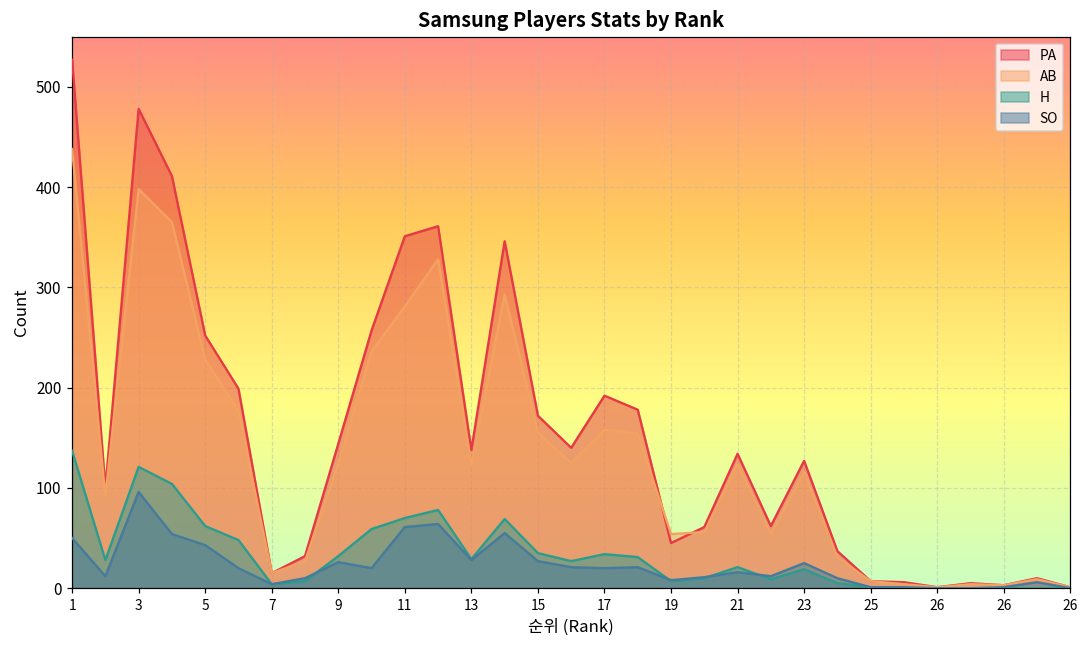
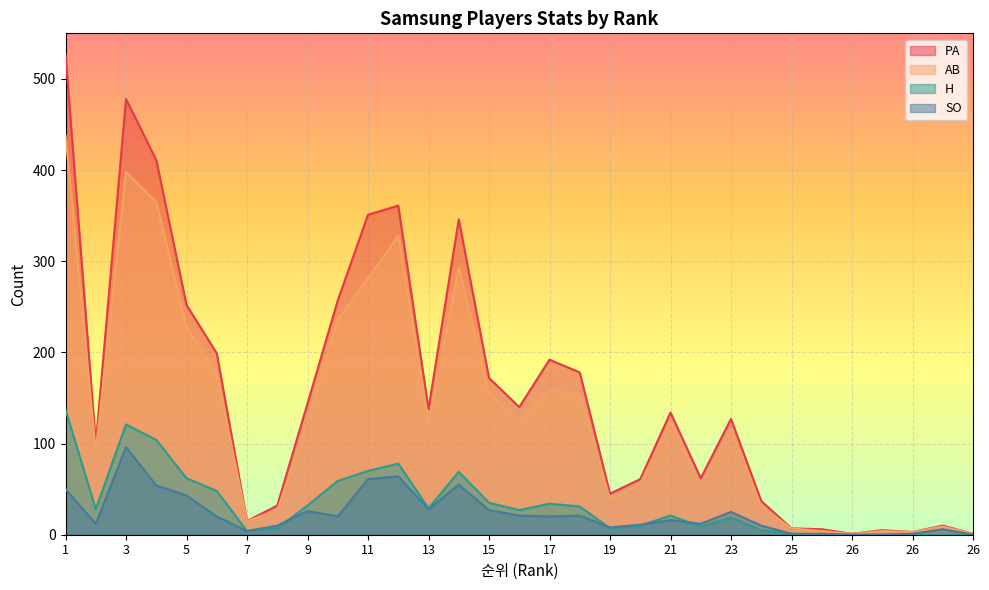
AB, 19: 50 -> 40
